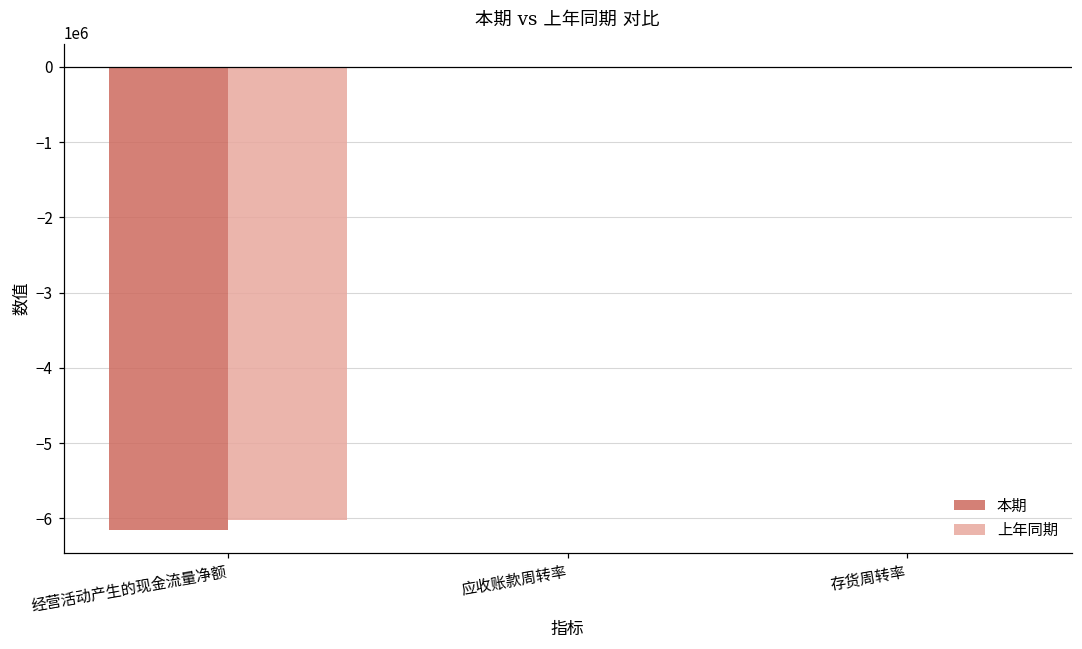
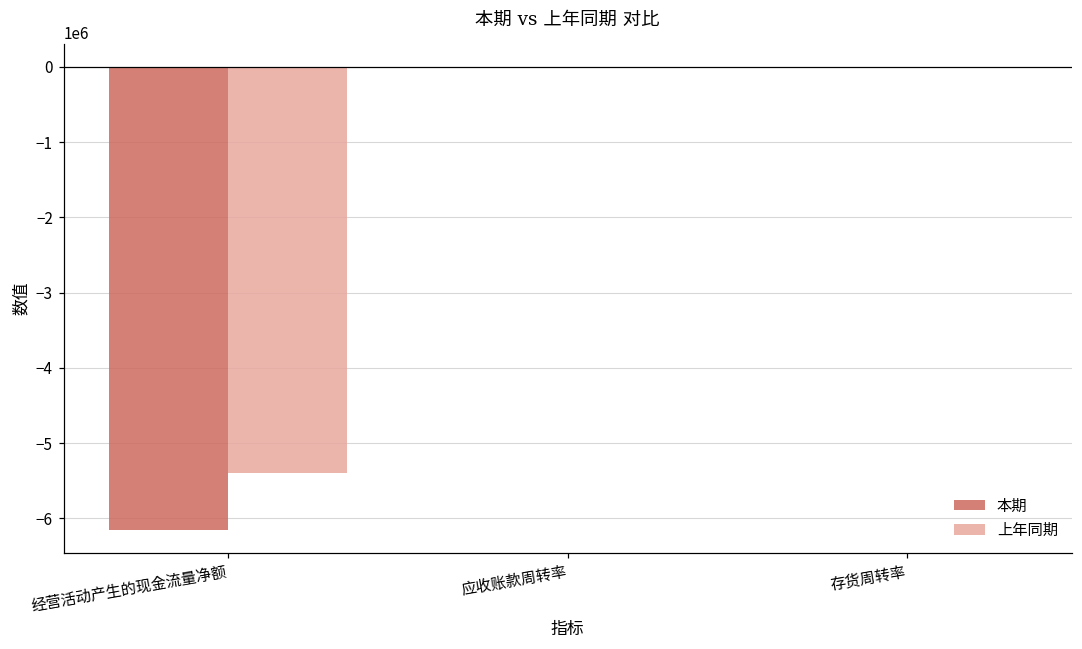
上年同期, 经营活动产生的现金流量净额: -6000000 -> -5400000
